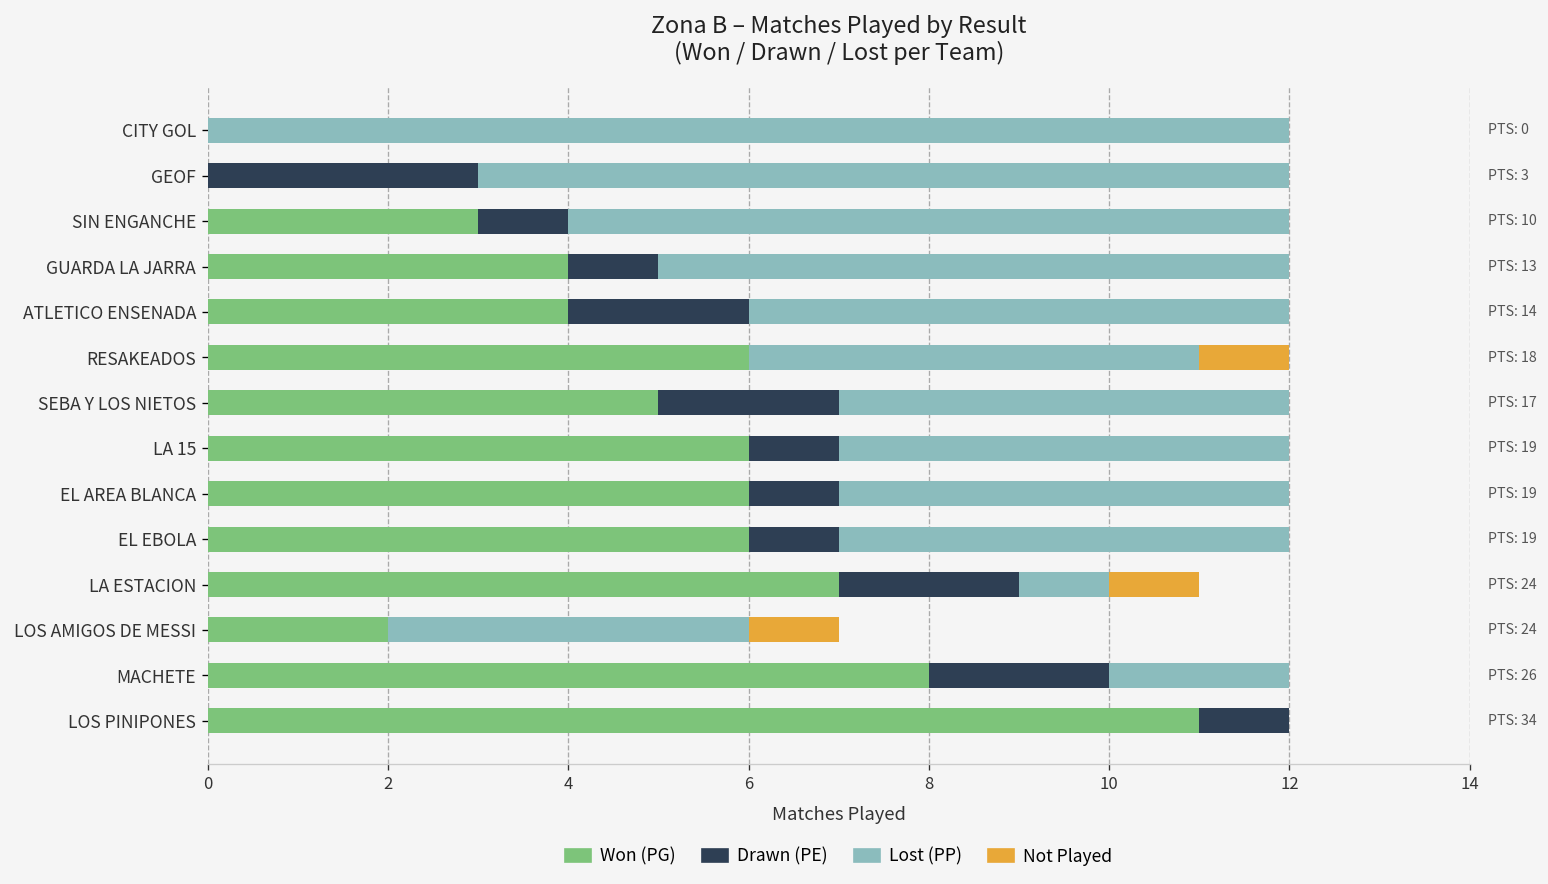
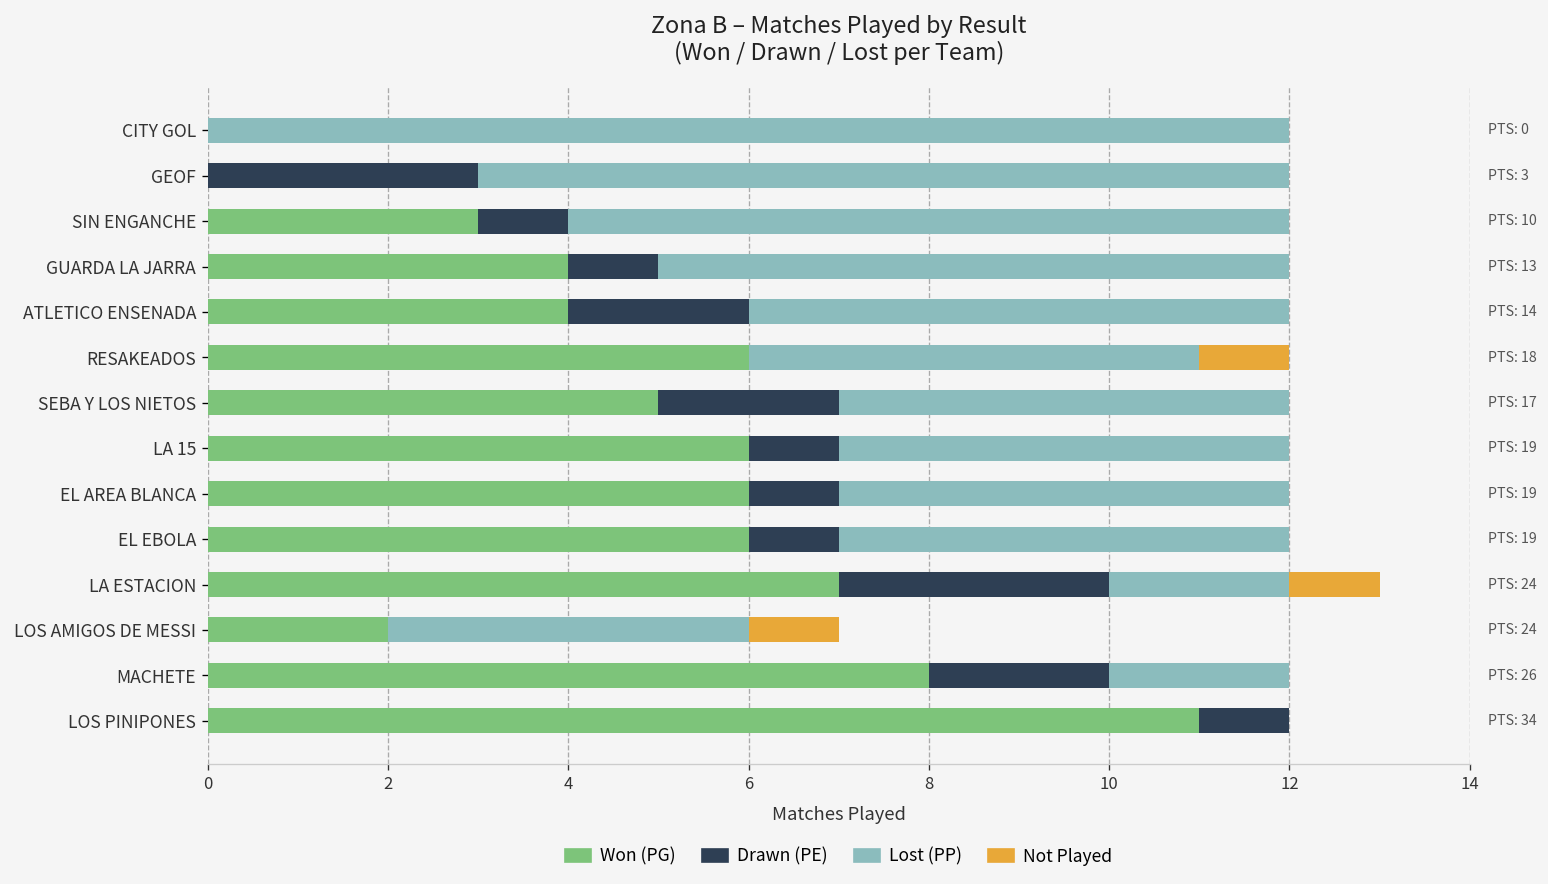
Drawn (PE), LA ESTACION: 2 -> 3
Lost (PP), LA ESTACION: 1 -> 2
